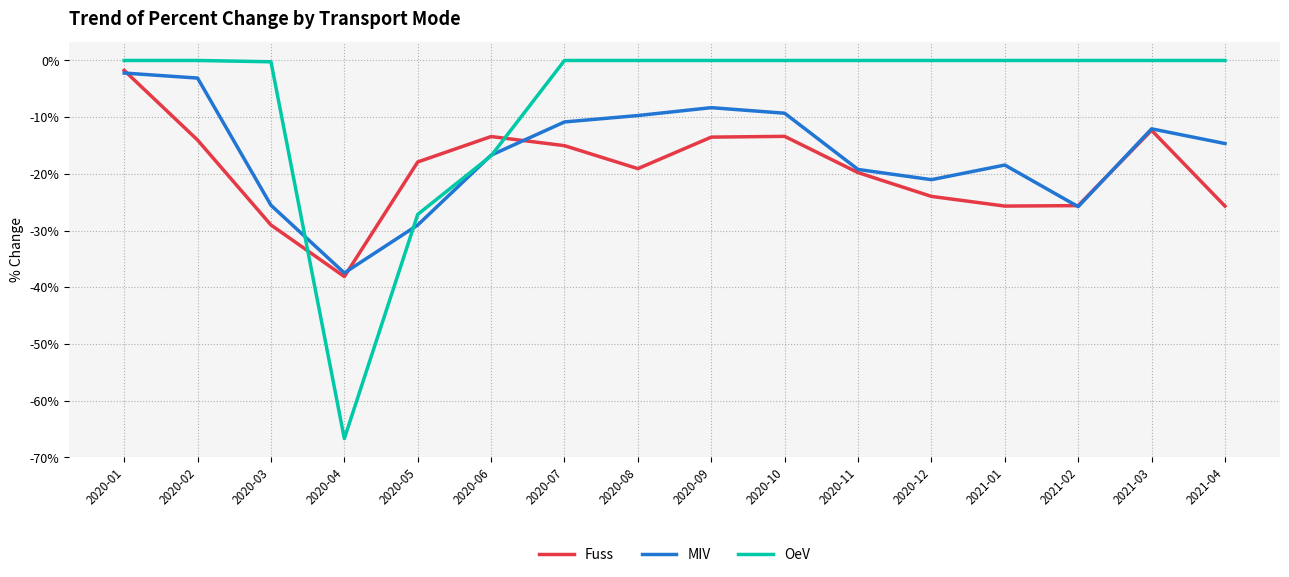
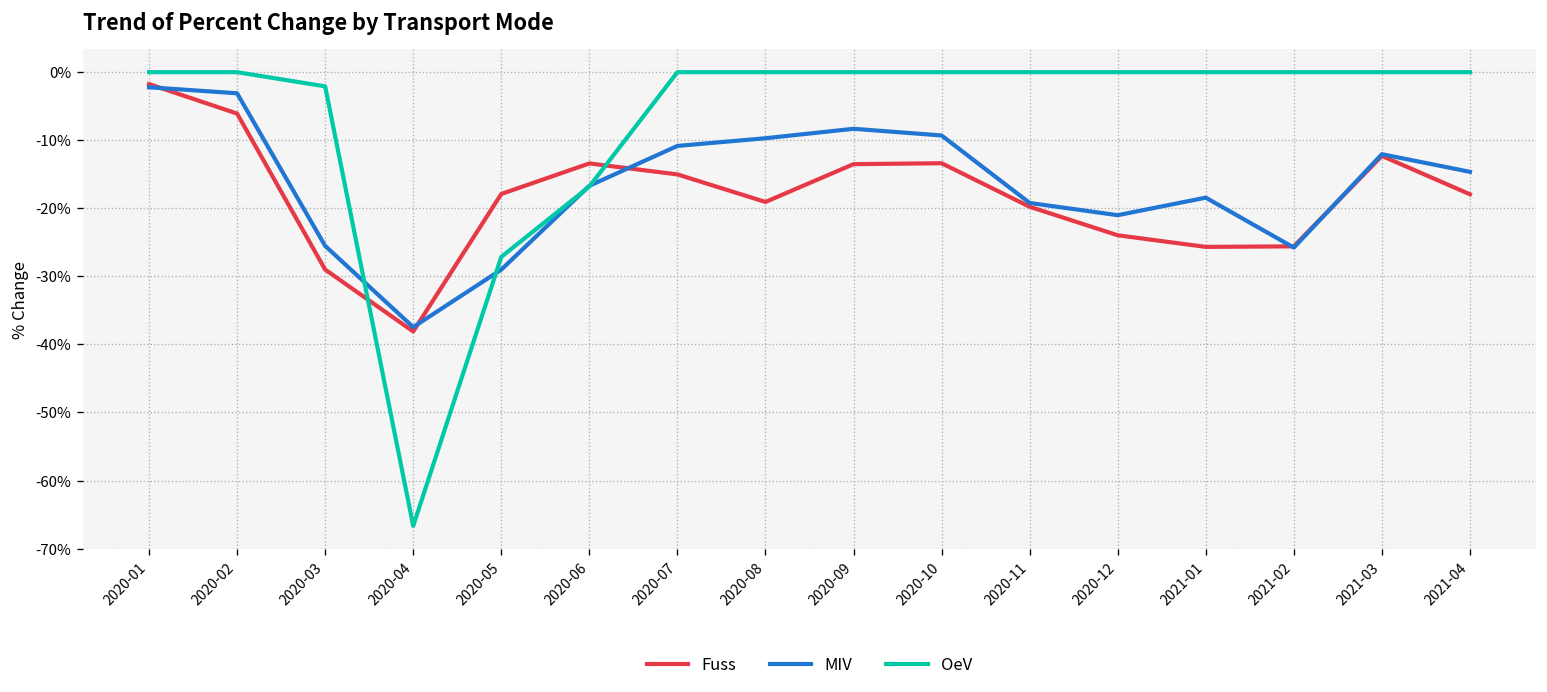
Fuss, 2020-02: -14% -> -6%
OeV, 2020-03: 0% -> -2%
Fuss, 2021-04: -26% -> -18%
